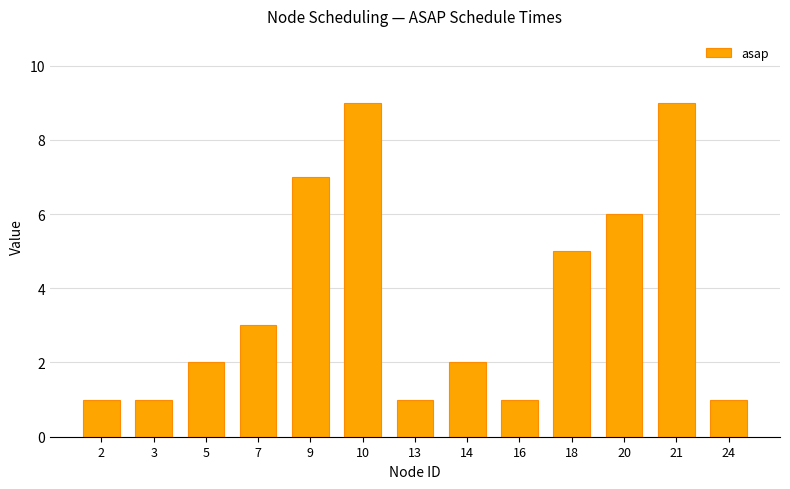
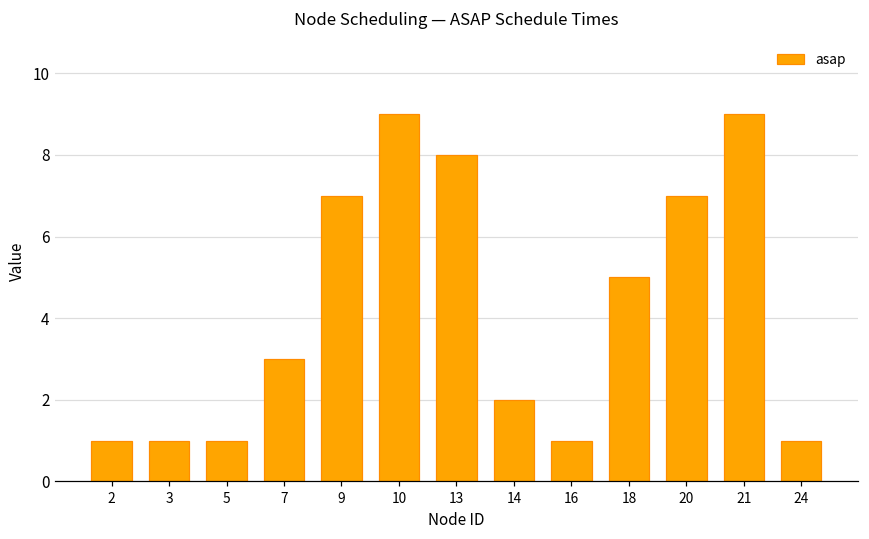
5: 2 -> 1
13: 1 -> 8
20: 6 -> 7
